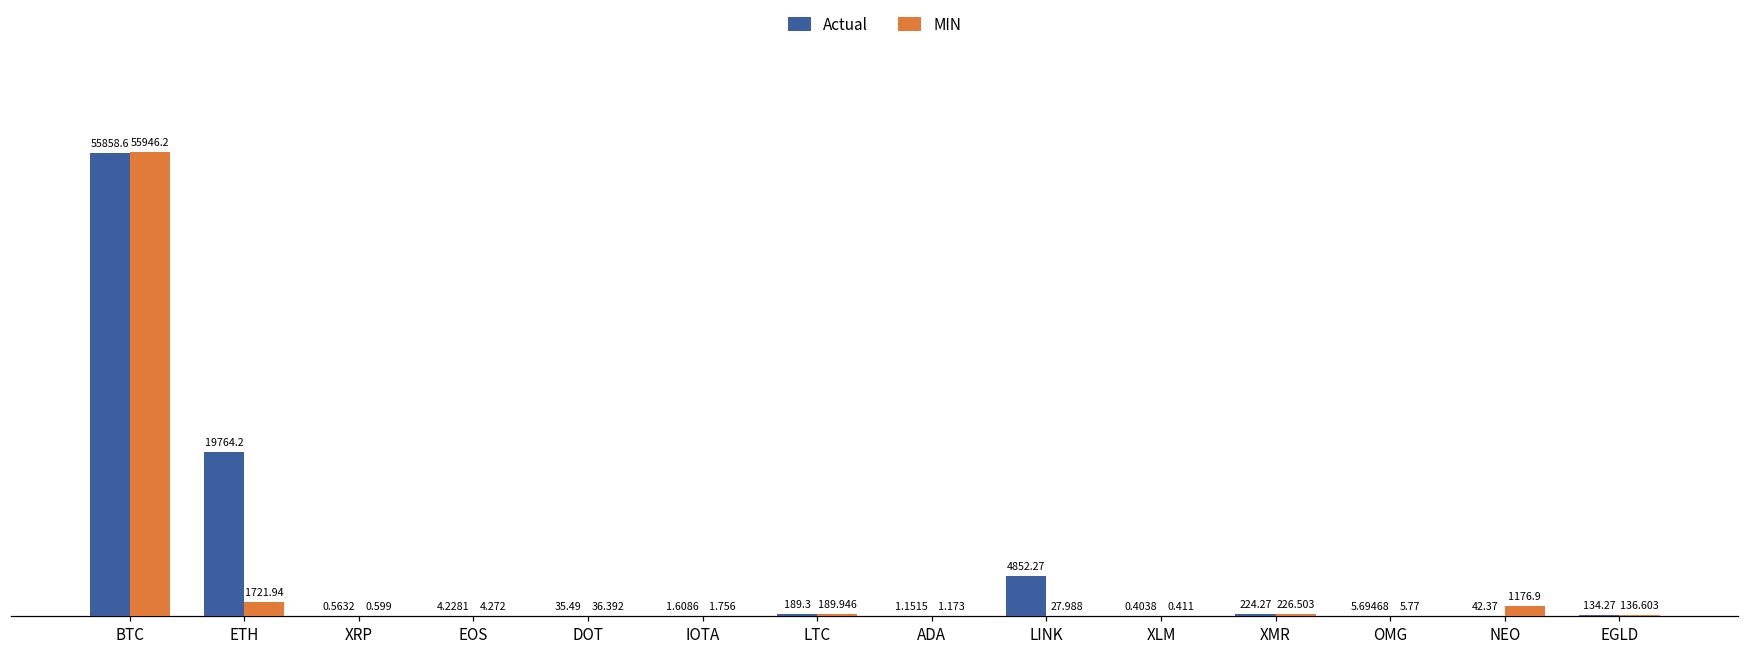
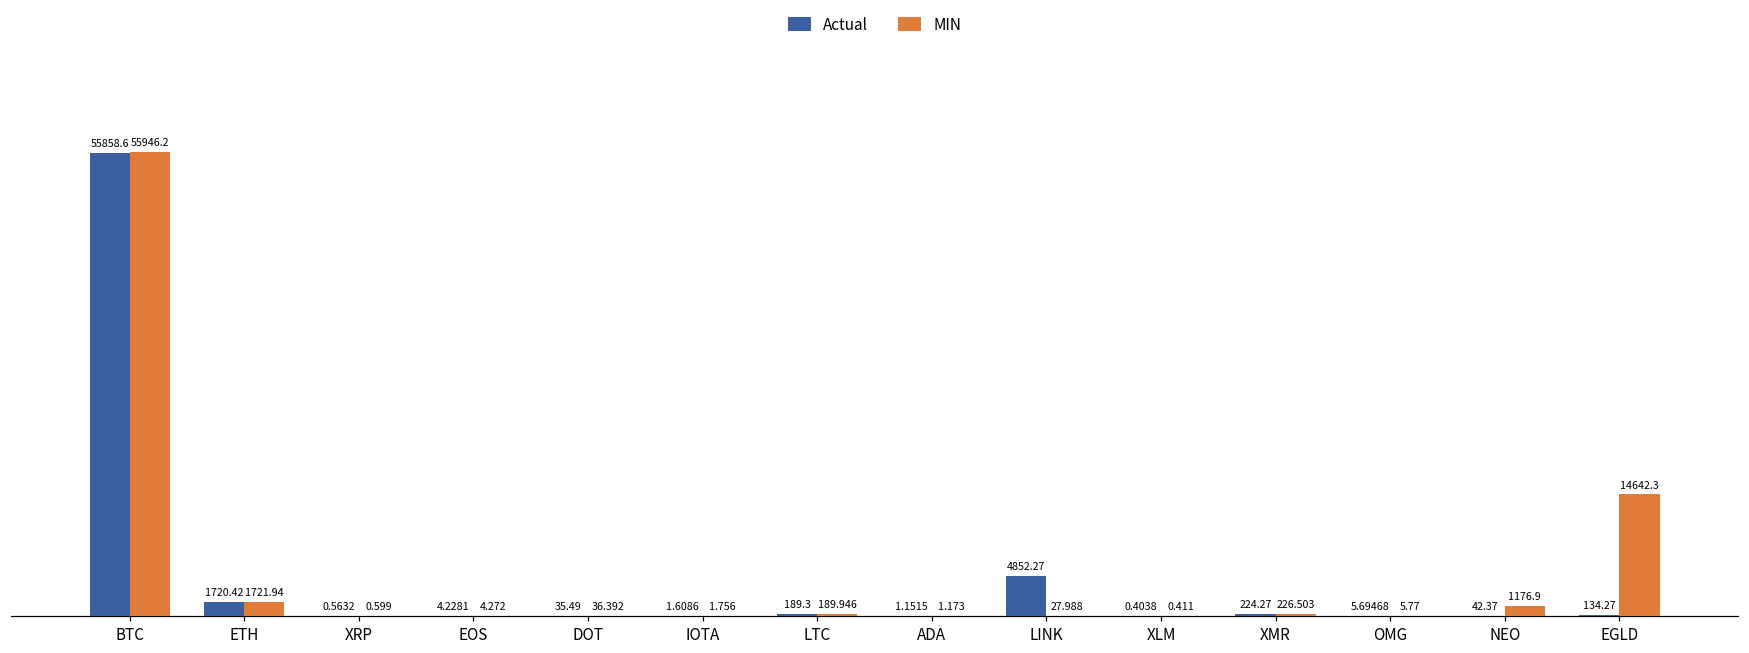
Actual, ETH: 19764.2 -> 1720.42
MIN, EGLD: 136.603 -> 14642.3
